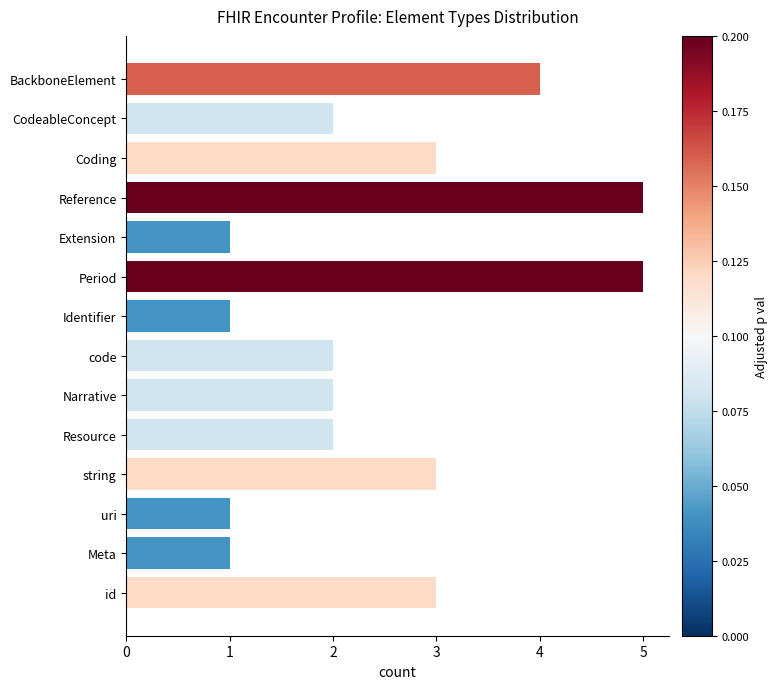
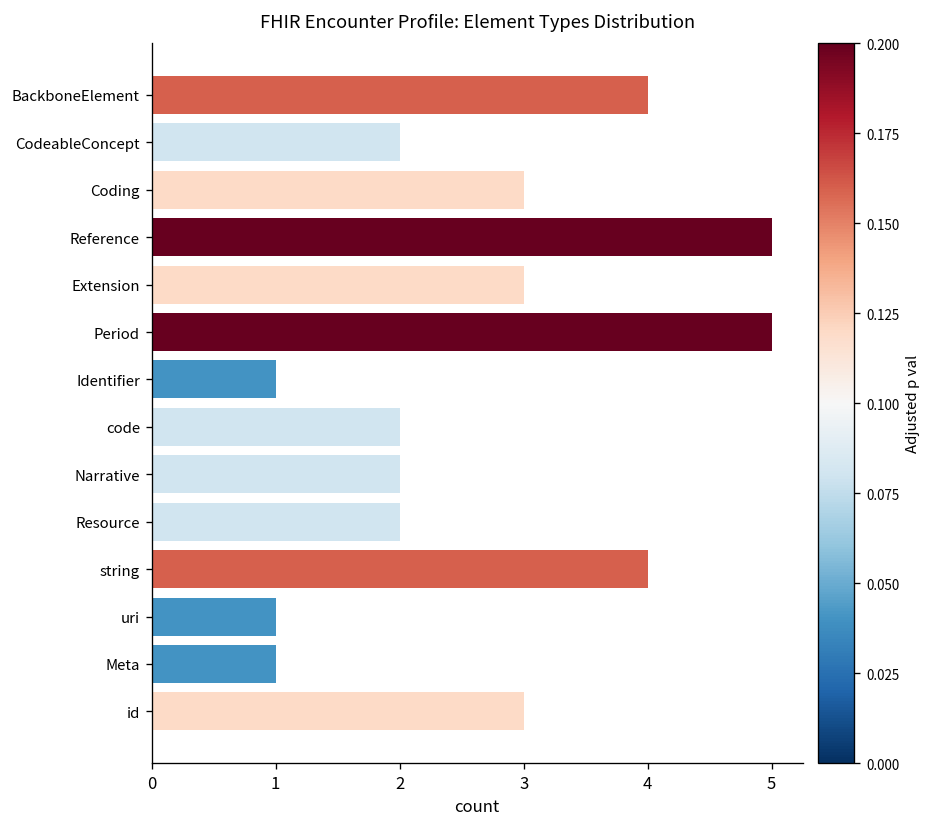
Extension: 1 -> 3
string: 3 -> 4
